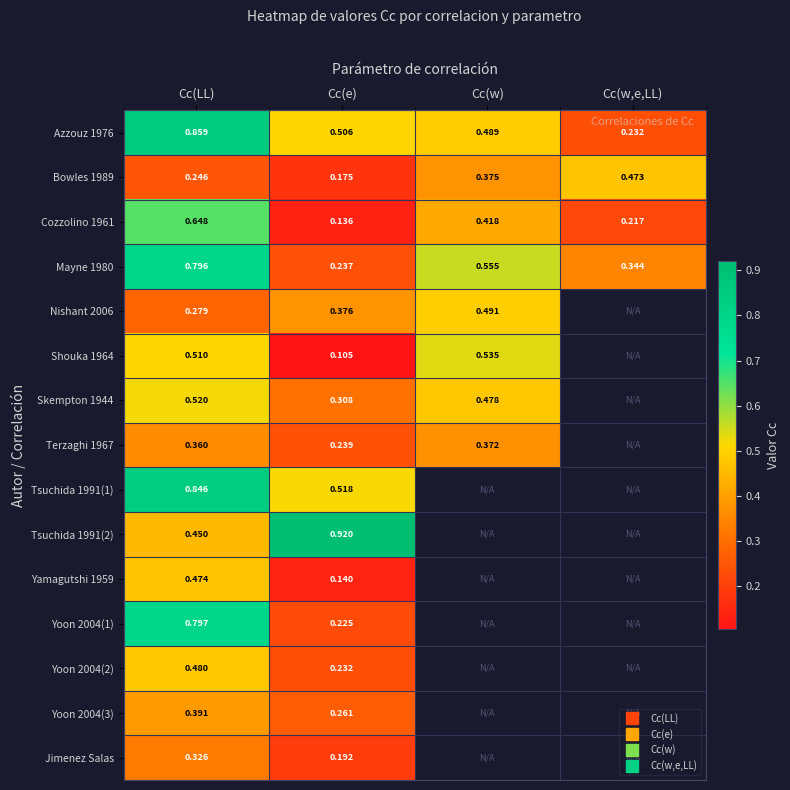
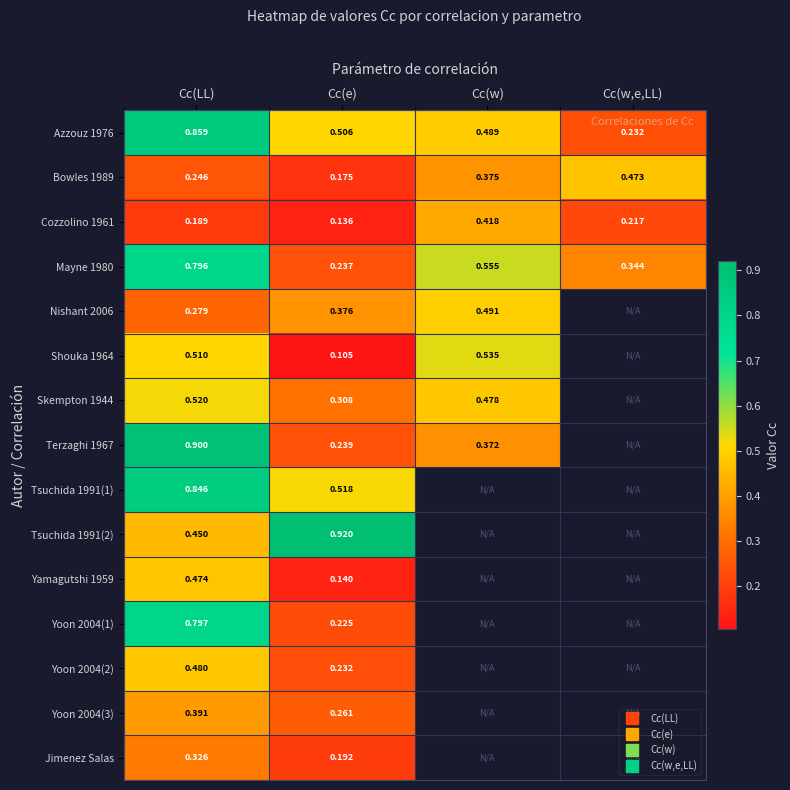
Cozzolino 1961, Cc(LL): 0.648 -> 0.189
Terzaghi 1967, Cc(LL): 0.360 -> 0.900
